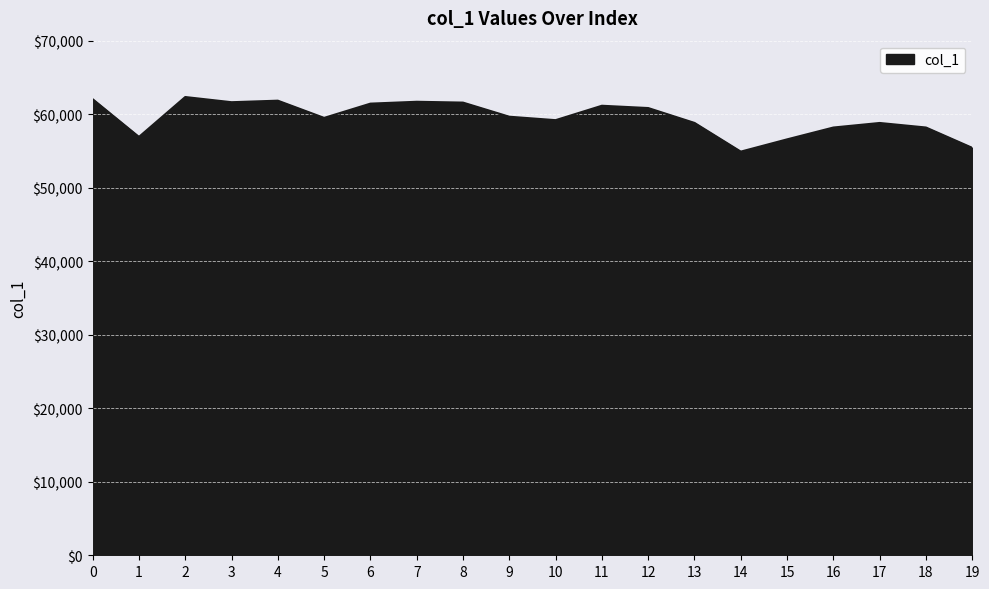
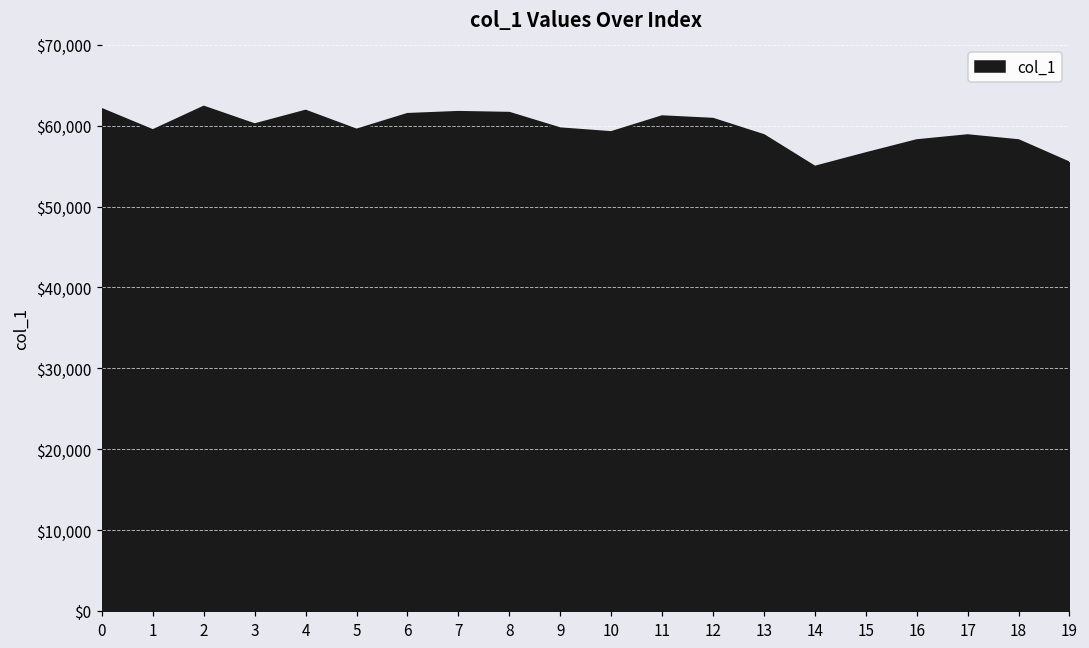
1: $57,000 -> $59,000
3: $62,000 -> $60,000
